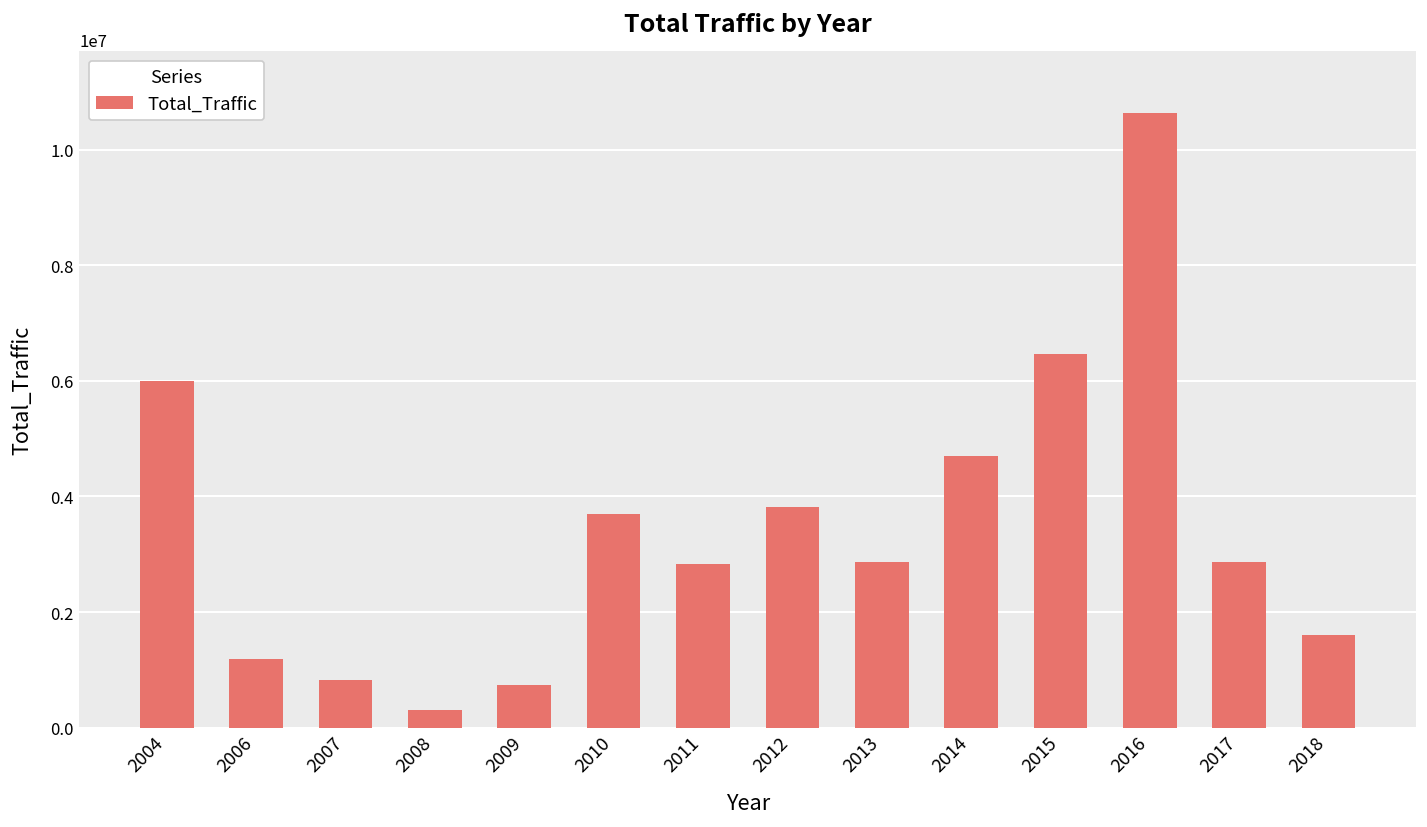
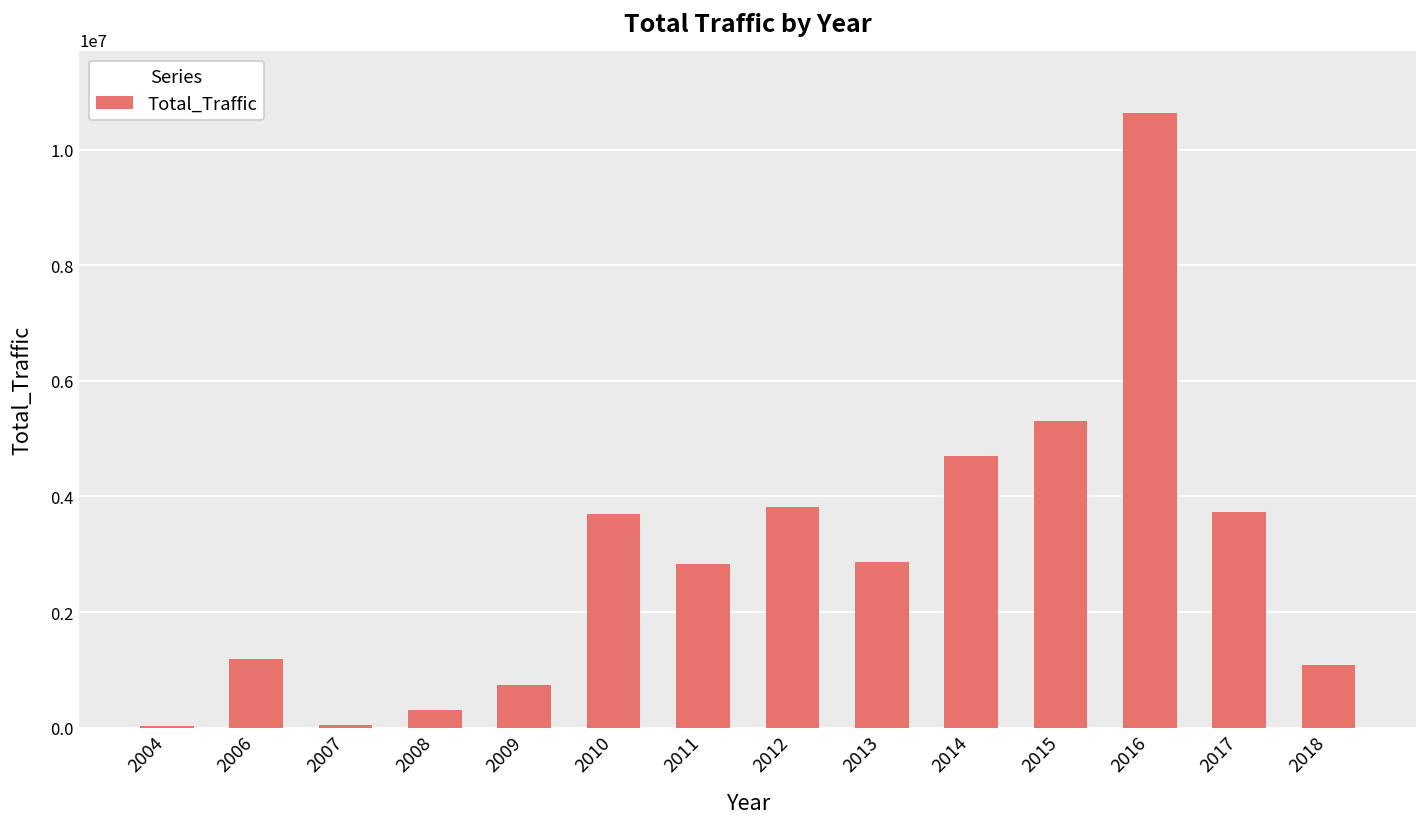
2004: 6000000 -> 0
2007: 800000 -> 0
2015: 6500000 -> 5300000
2017: 2900000 -> 3700000
2018: 1600000 -> 1100000
